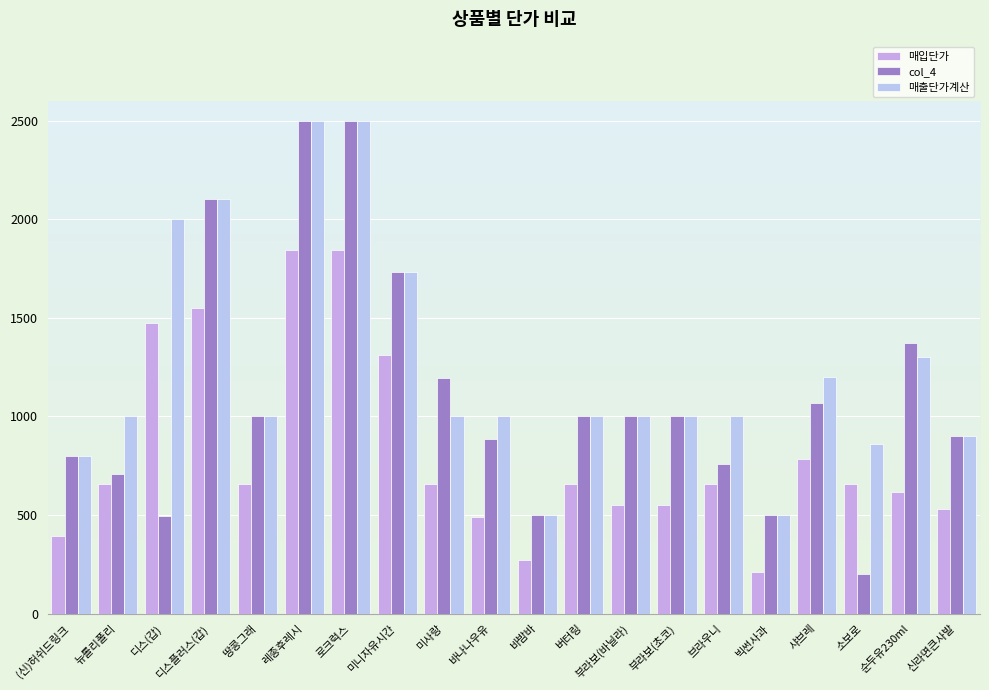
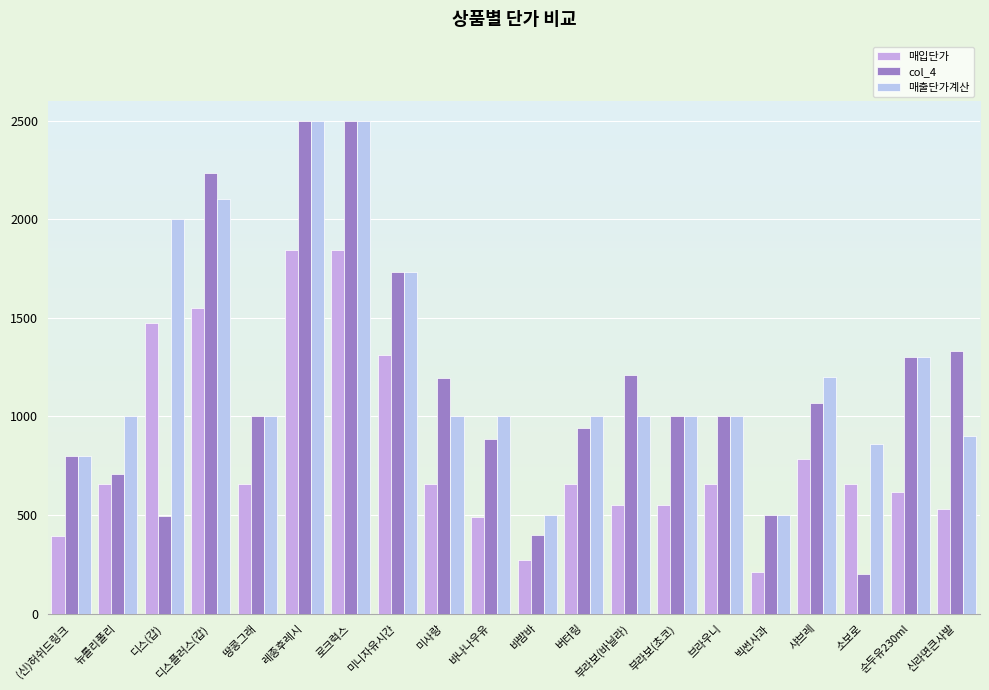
col_4, 디스플러스(갑): 2100 -> 2230
col_4, 바밤바: 500 -> 400
col_4, 버터링: 1000 -> 940
col_4, 부라보(바닐라): 1000 -> 1210
col_4, 브라우니: 760 -> 1000
col_4, 순두유230ml: 1370 -> 1300
col_4, 신라면큰사발: 900 -> 1330
